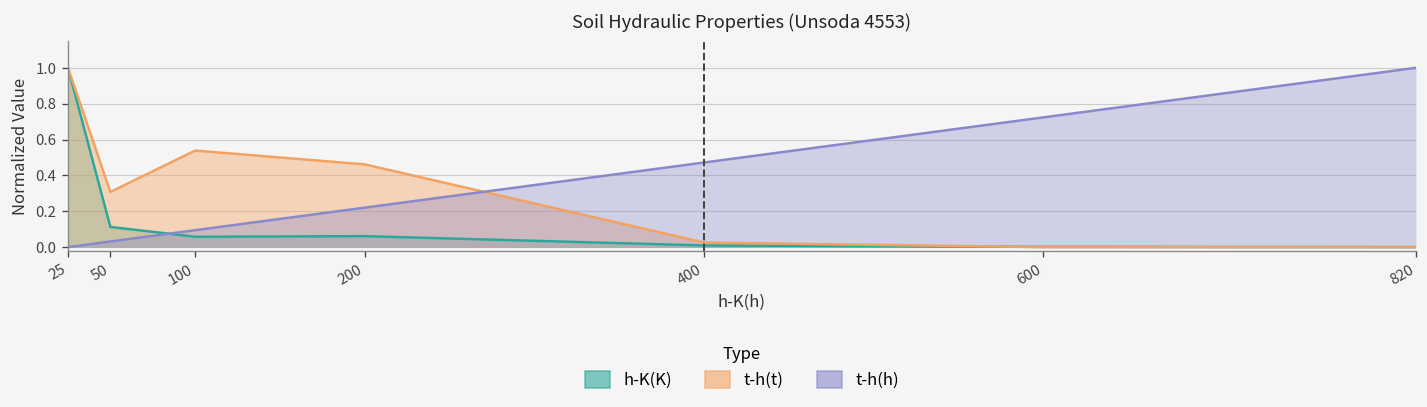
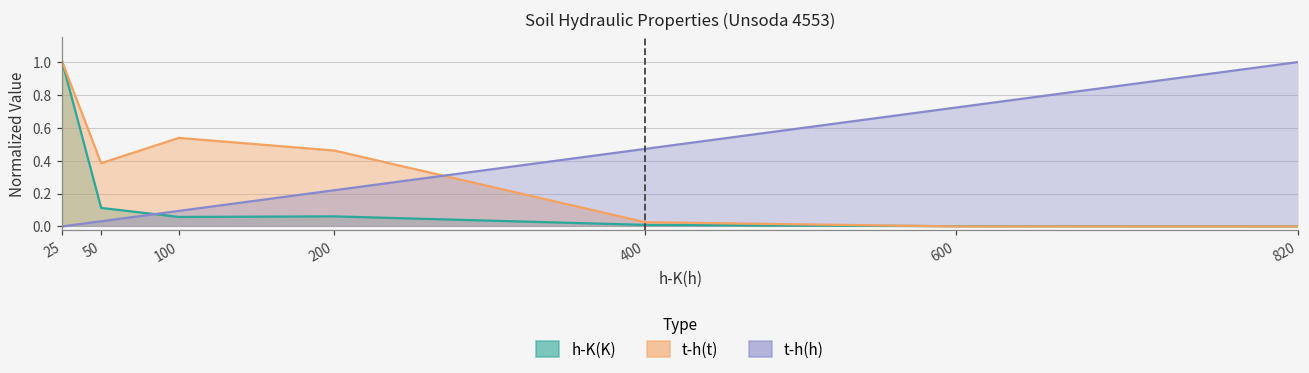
t-h(t), 50: 0.31 -> 0.38
